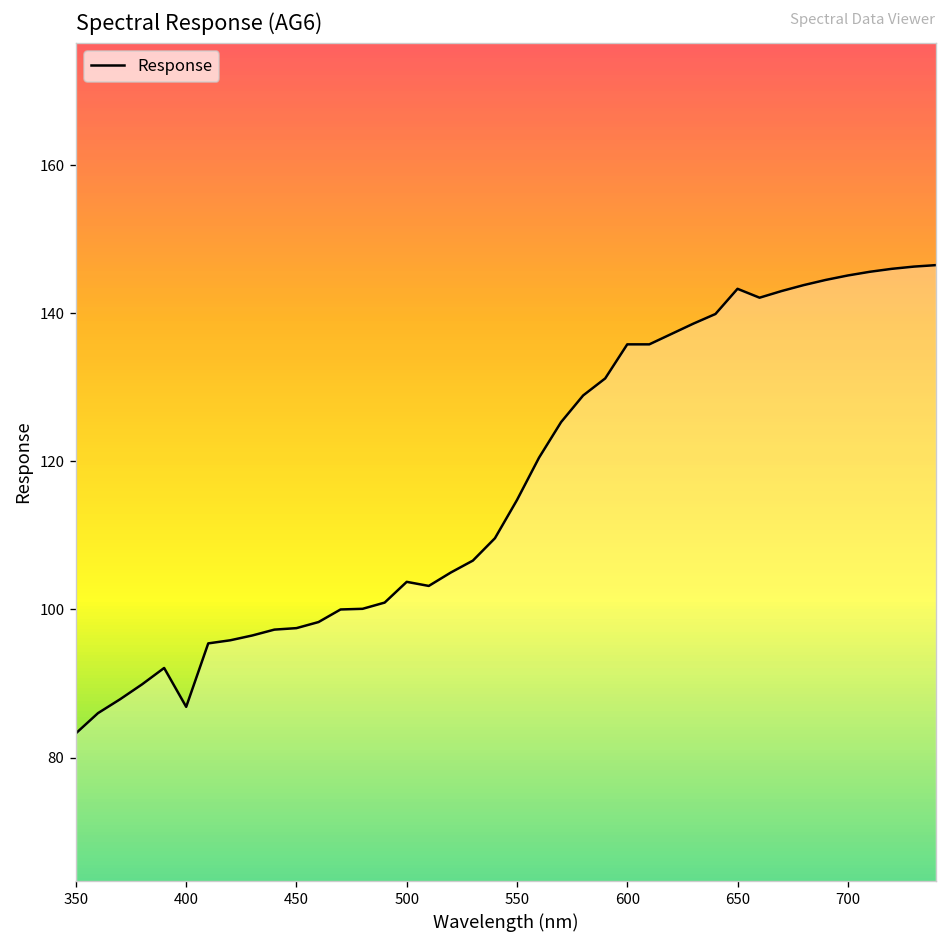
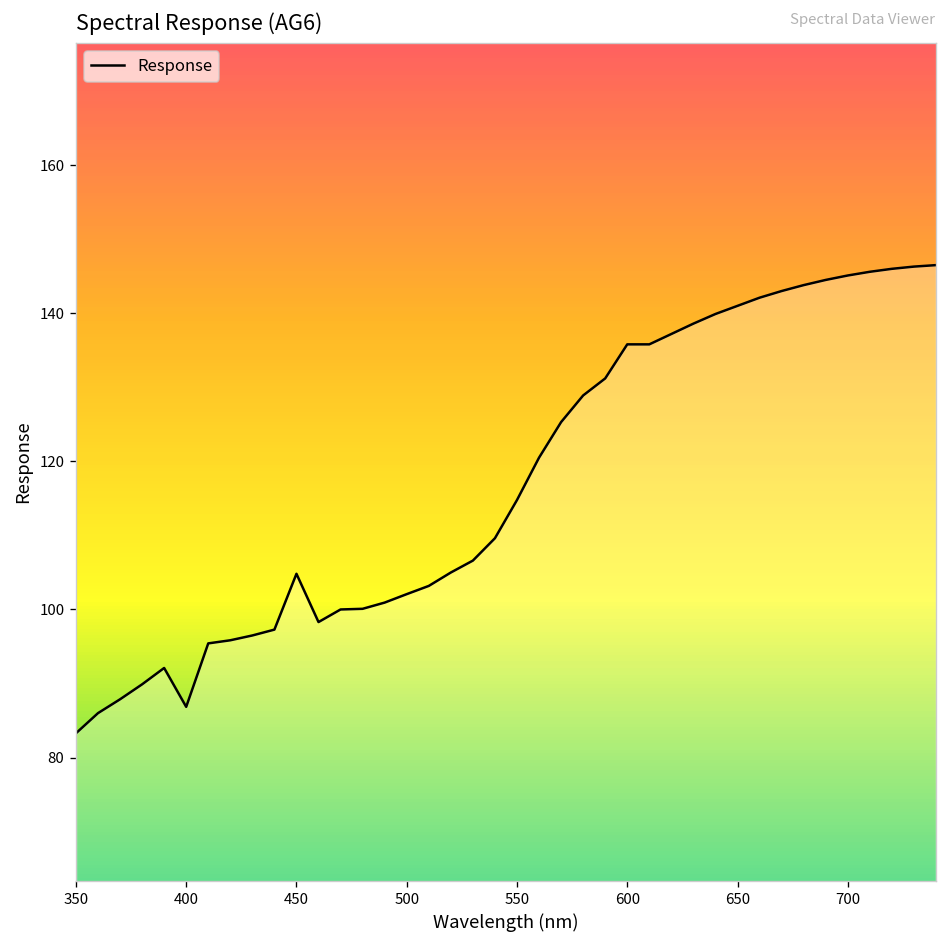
450: 97 -> 105
500: 104 -> 102
650: 143 -> 141
